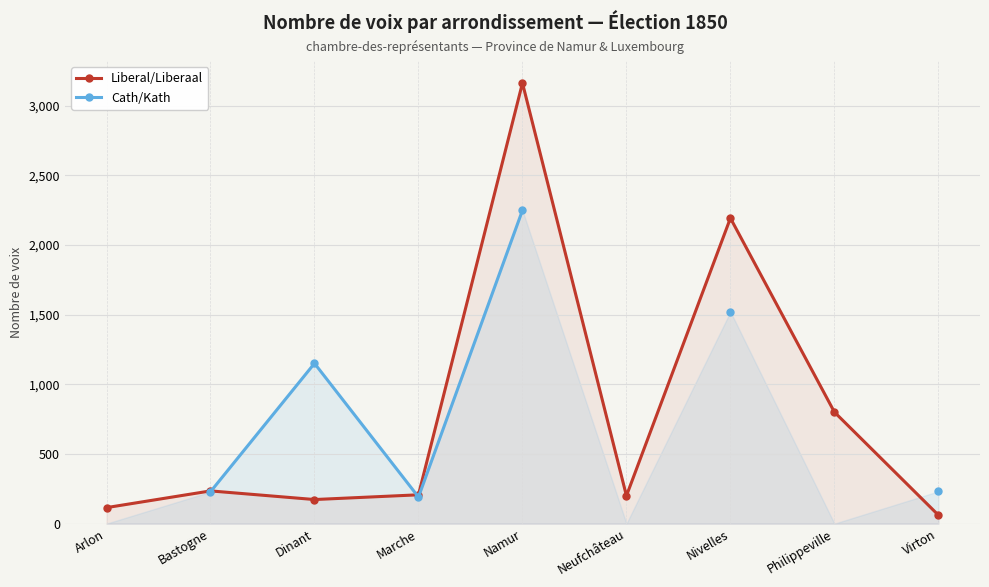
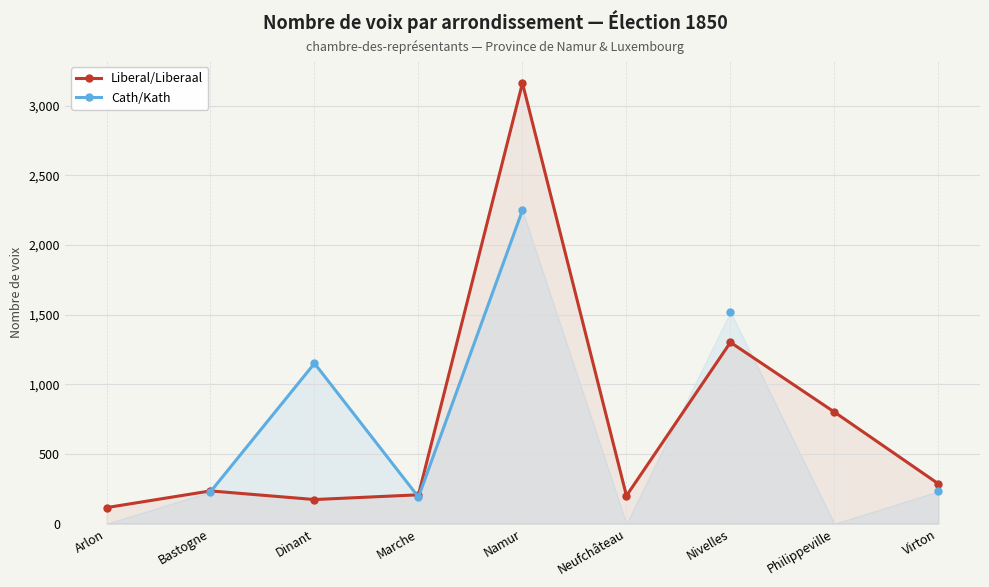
Liberal/Liberaal, Nivelles: 2,190 -> 1,300
Liberal/Liberaal, Virton: 60 -> 290
